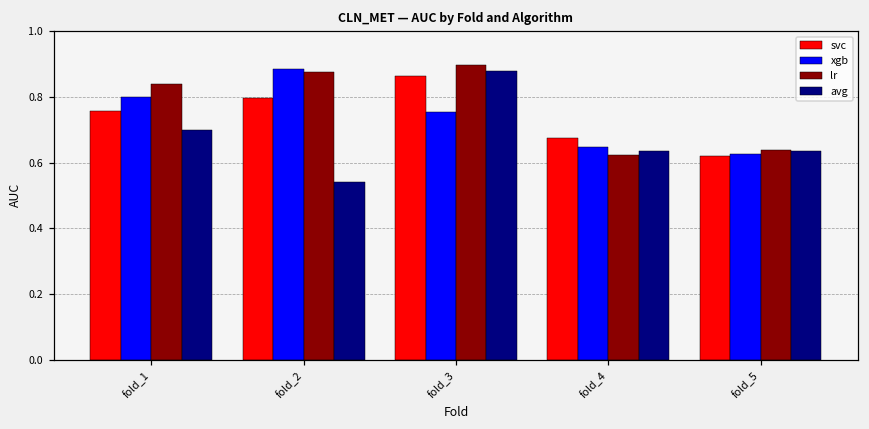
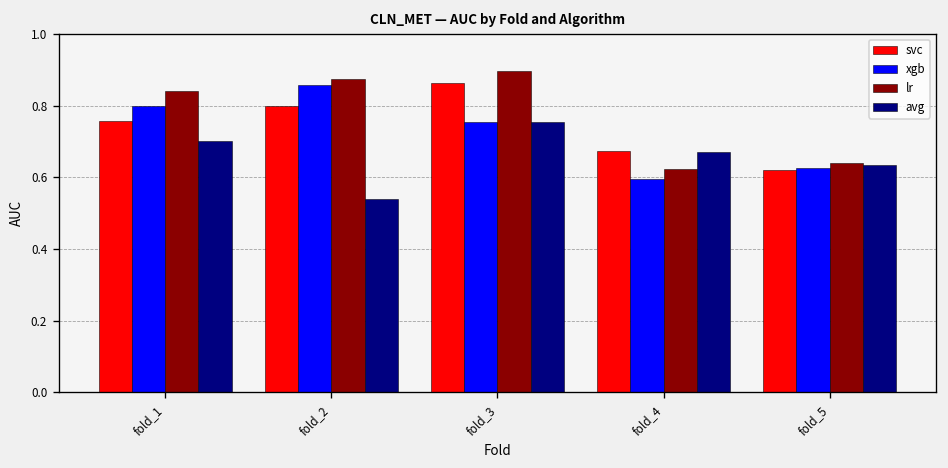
xgb, fold_2: 0.89 -> 0.86
avg, fold_3: 0.88 -> 0.75
xgb, fold_4: 0.65 -> 0.59
avg, fold_4: 0.64 -> 0.67
